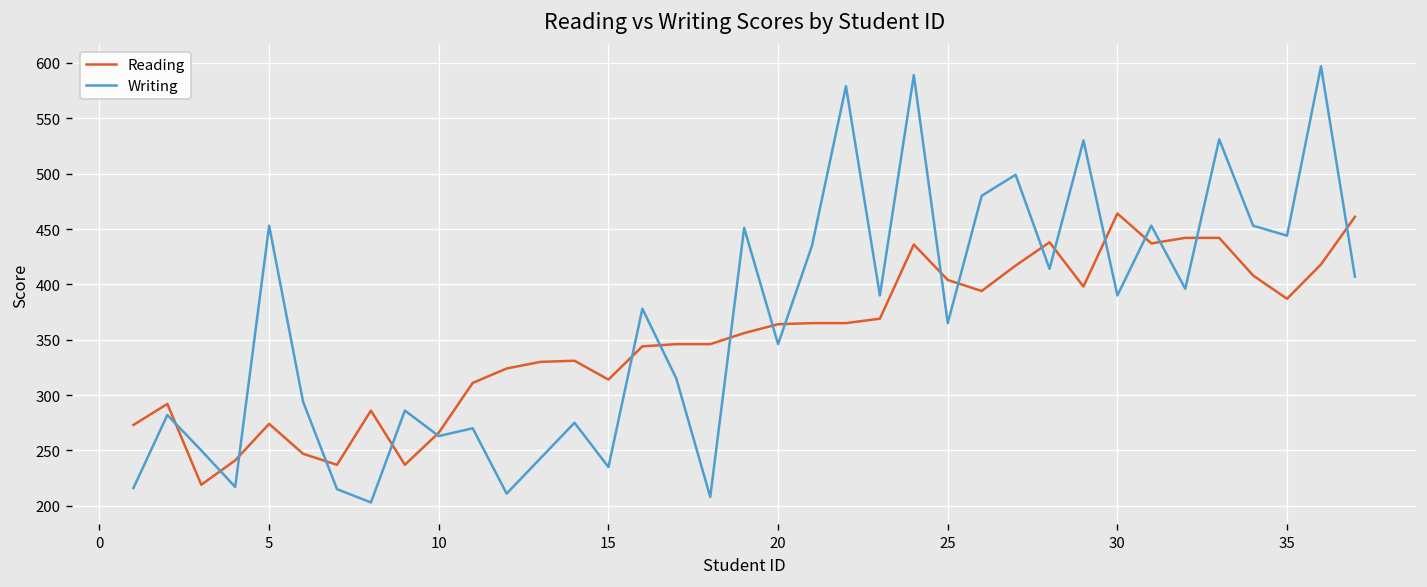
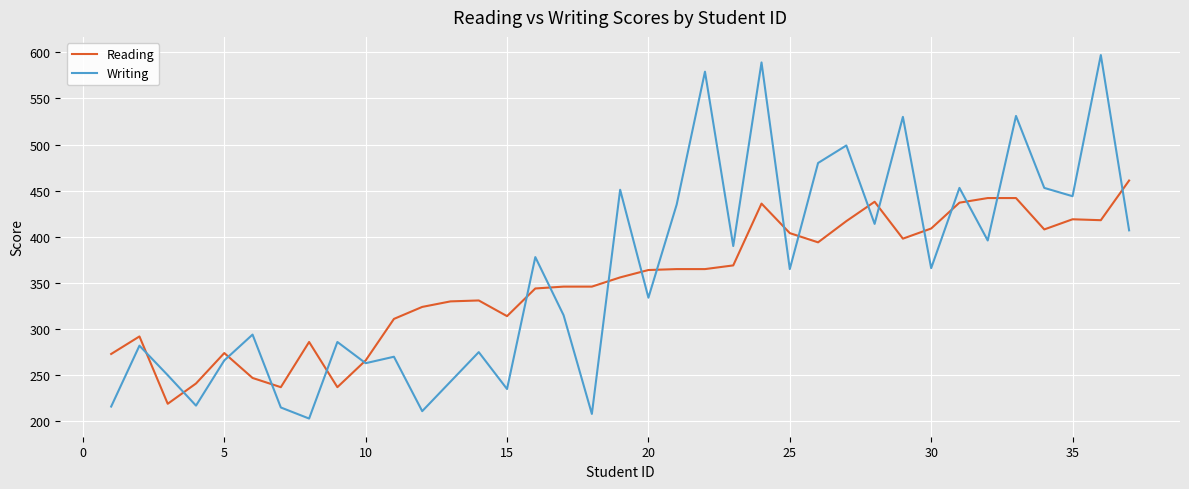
Writing, 5: 450 -> 270
Writing, 20: 350 -> 330
Reading, 30: 460 -> 410
Writing, 30: 390 -> 370
Reading, 35: 390 -> 420
